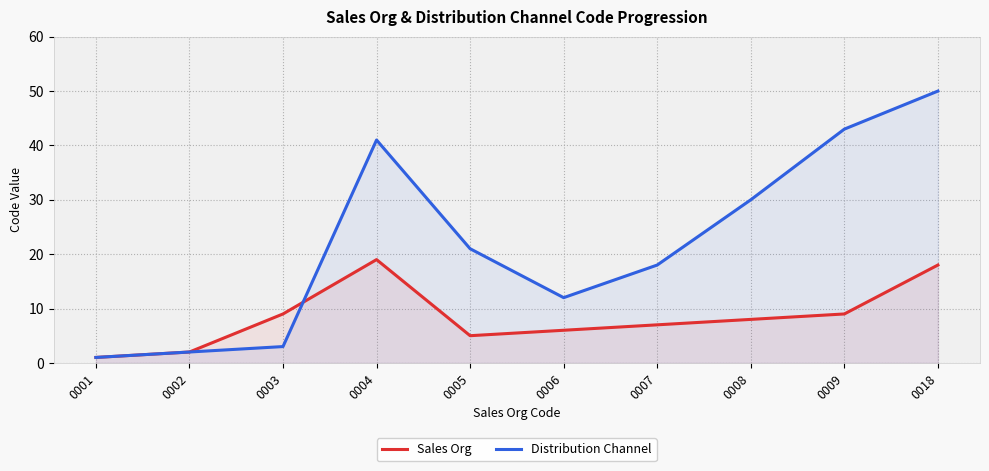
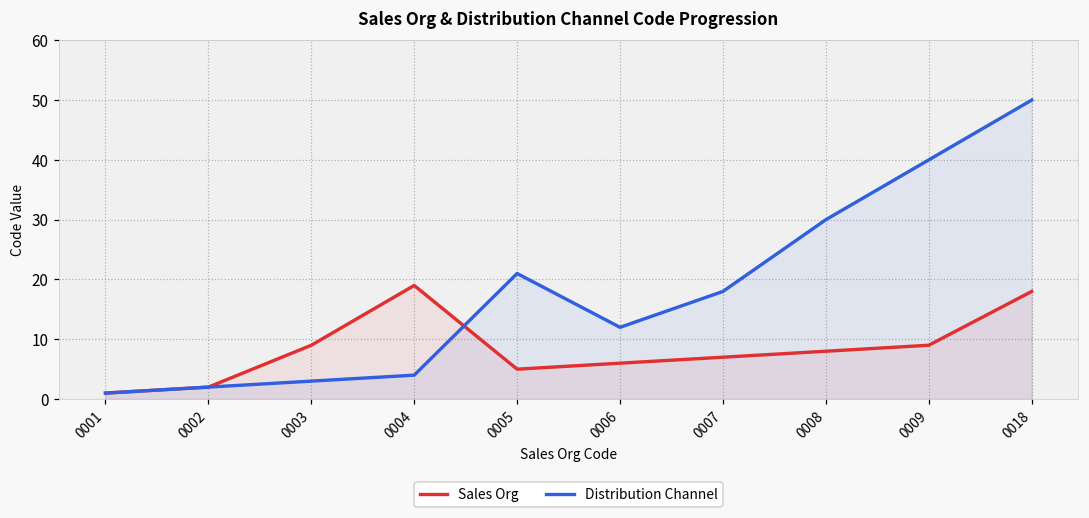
Distribution Channel, 0004: 41 -> 4
Distribution Channel, 0009: 43 -> 40
